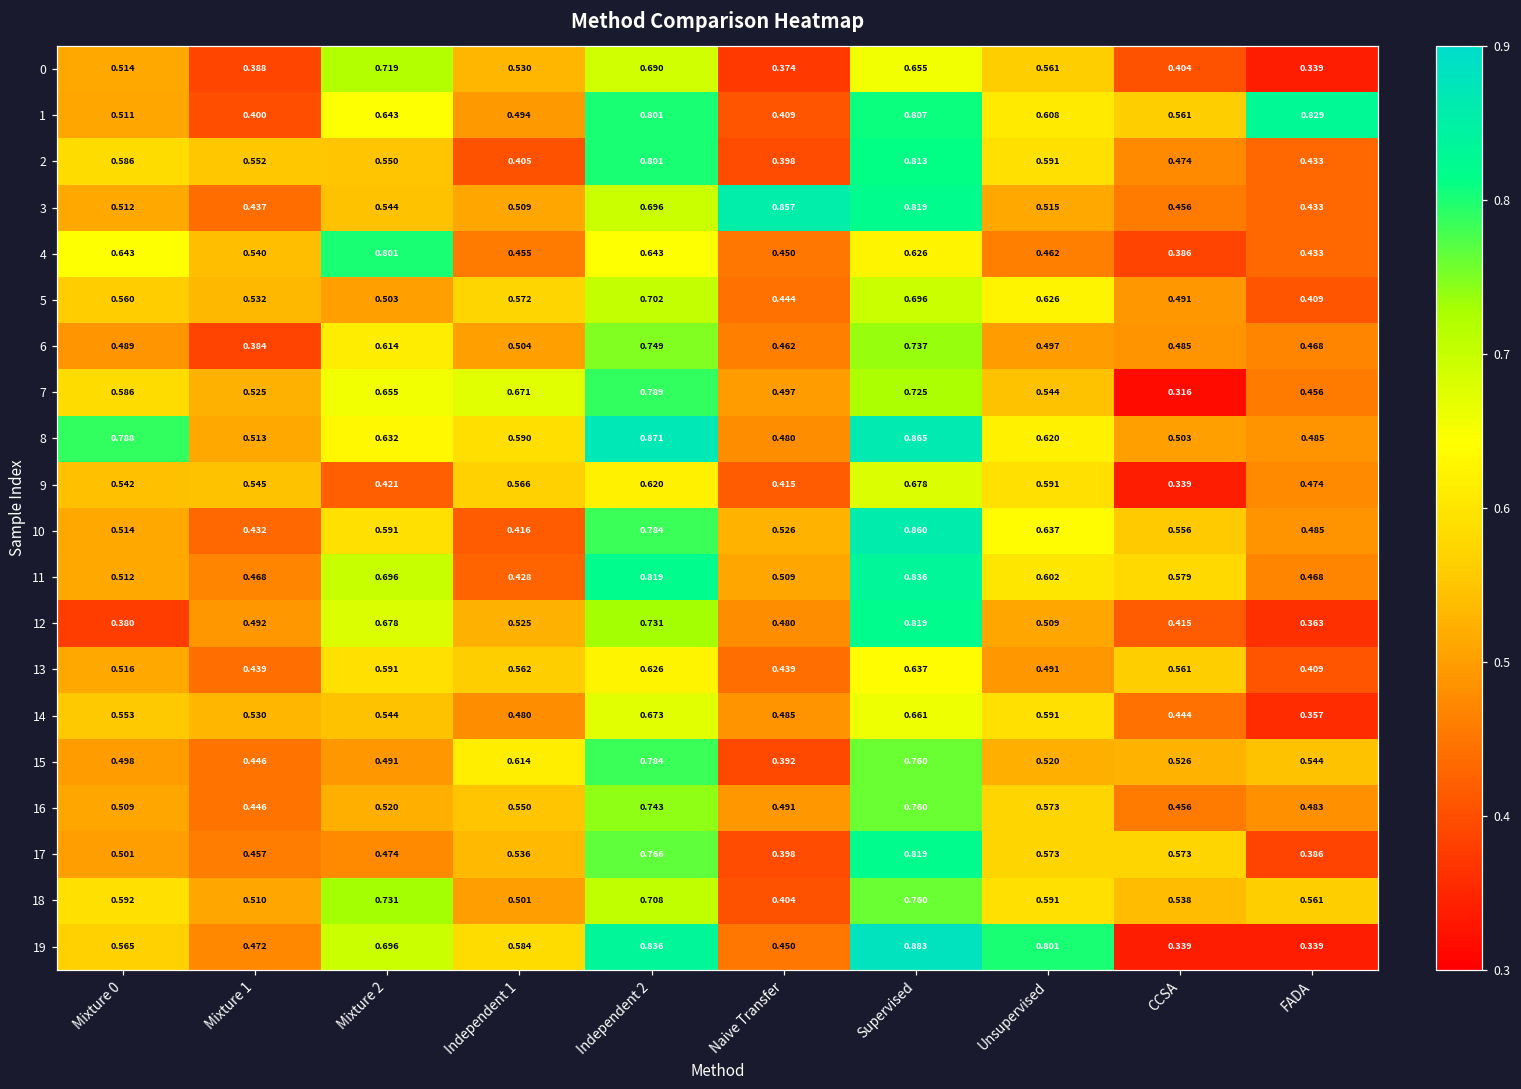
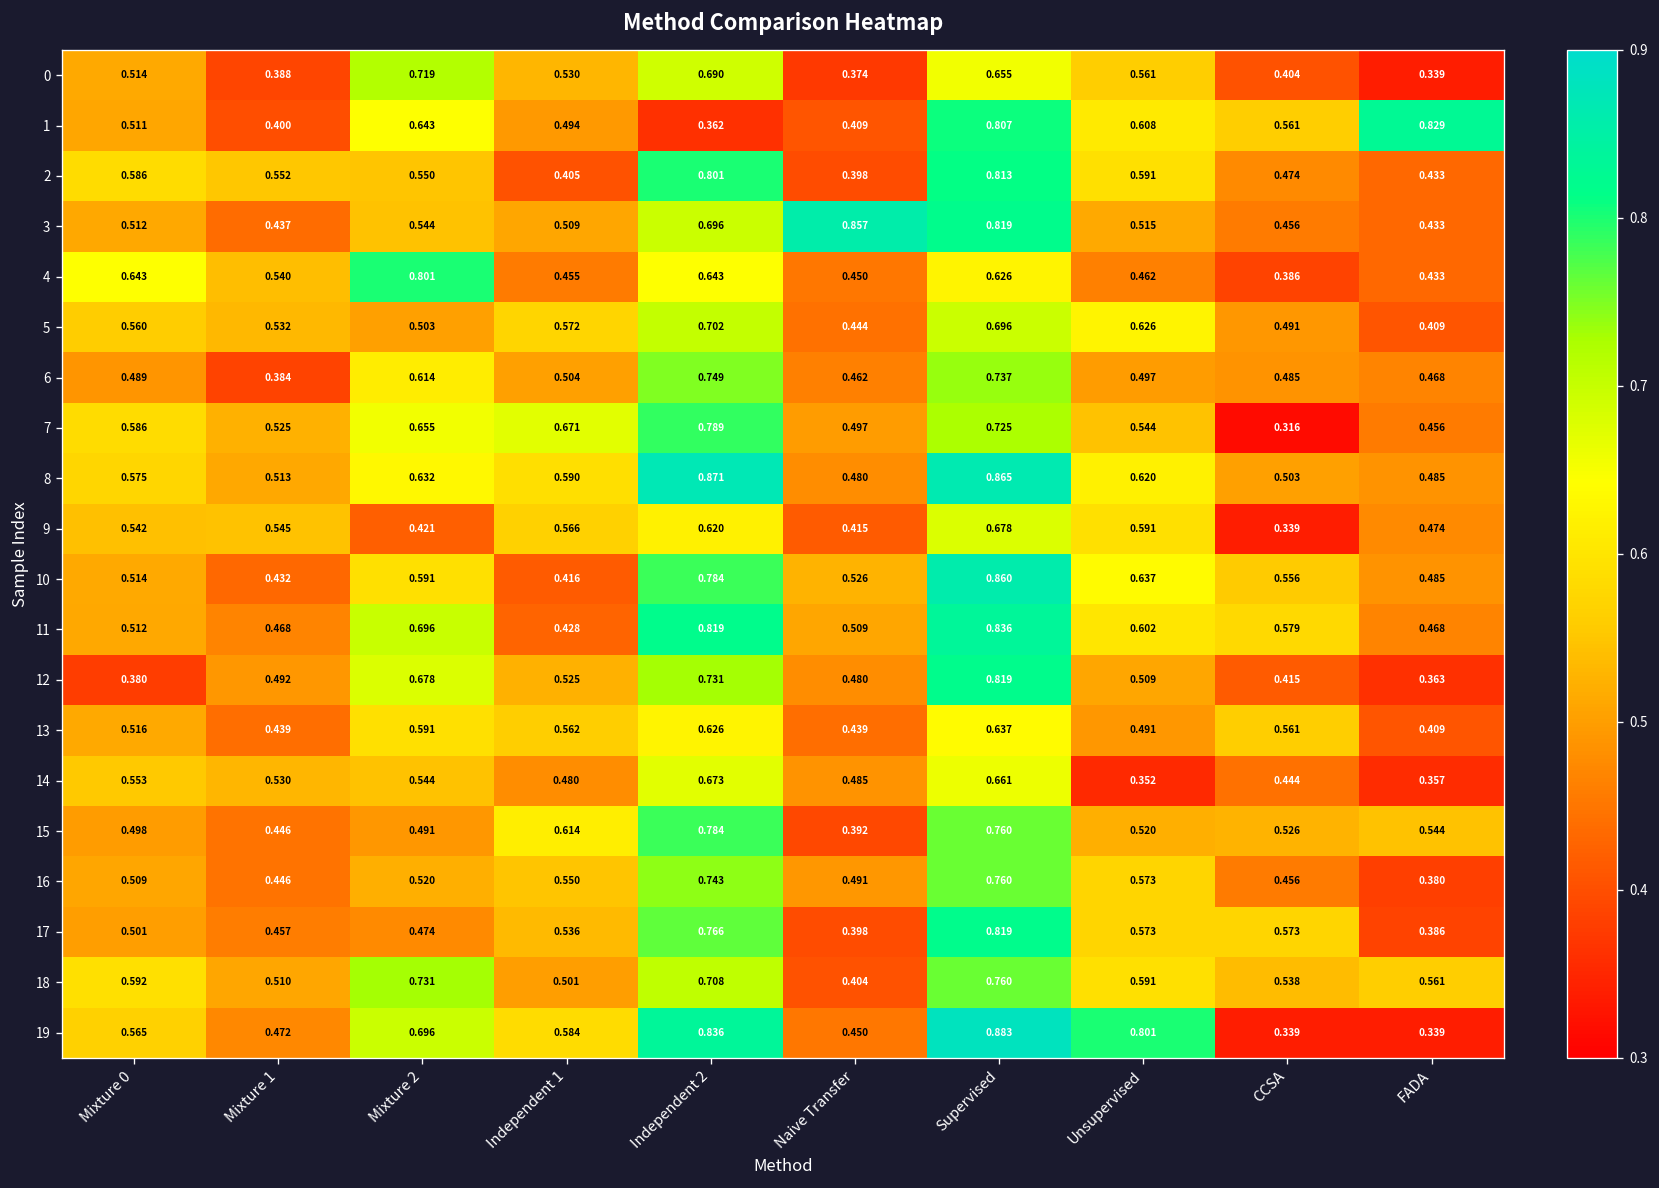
1, Independent 2: 0.801 -> 0.362
8, Mixture 0: 0.788 -> 0.575
14, Unsupervised: 0.591 -> 0.352
16, FADA: 0.483 -> 0.380
